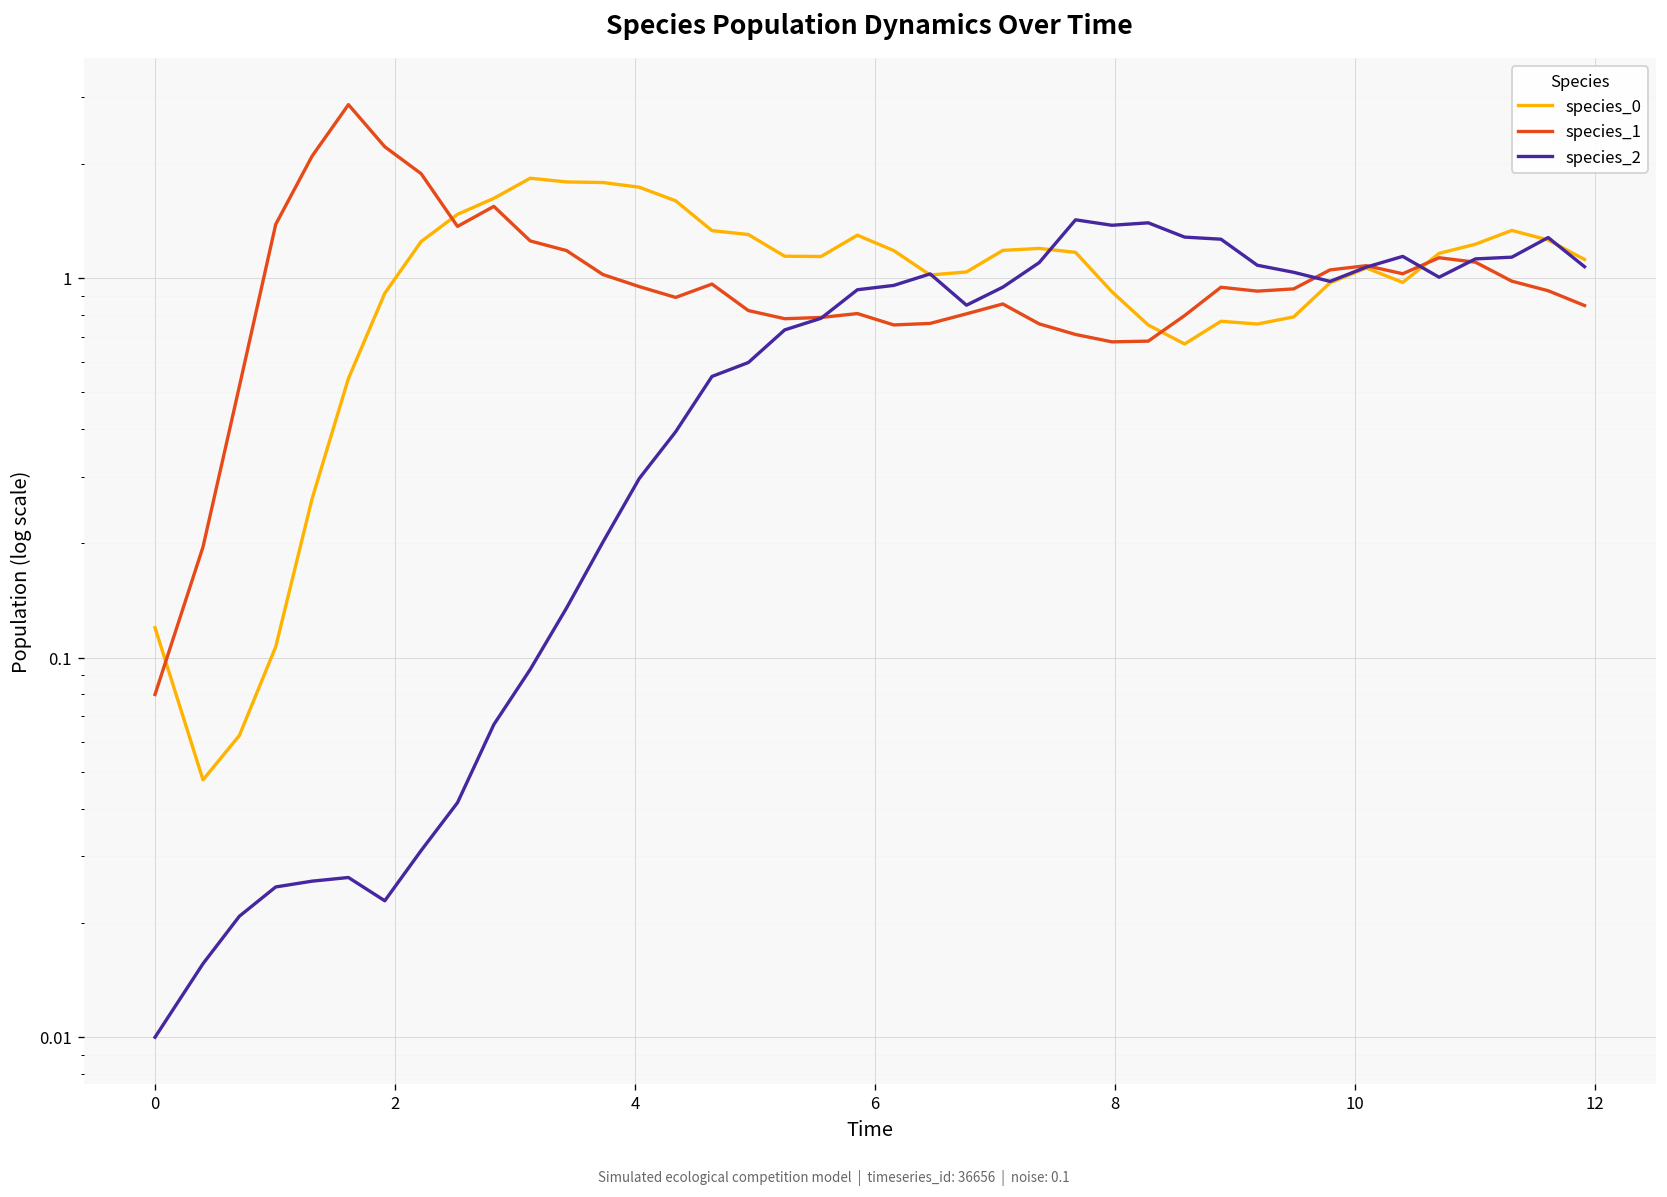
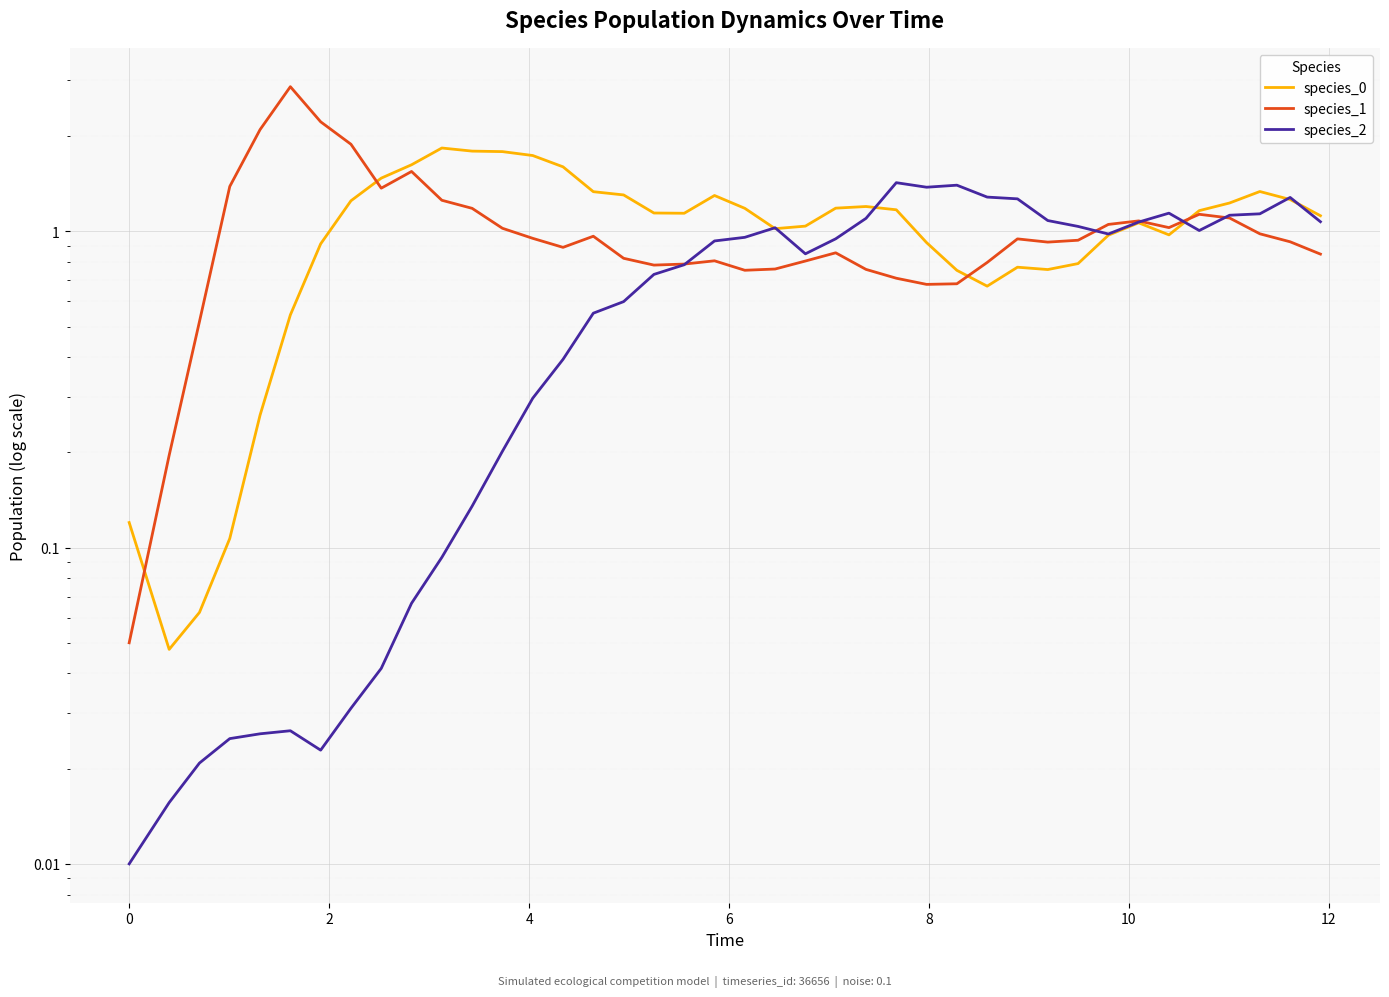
species_1, 0: 0.08 -> 0.05
